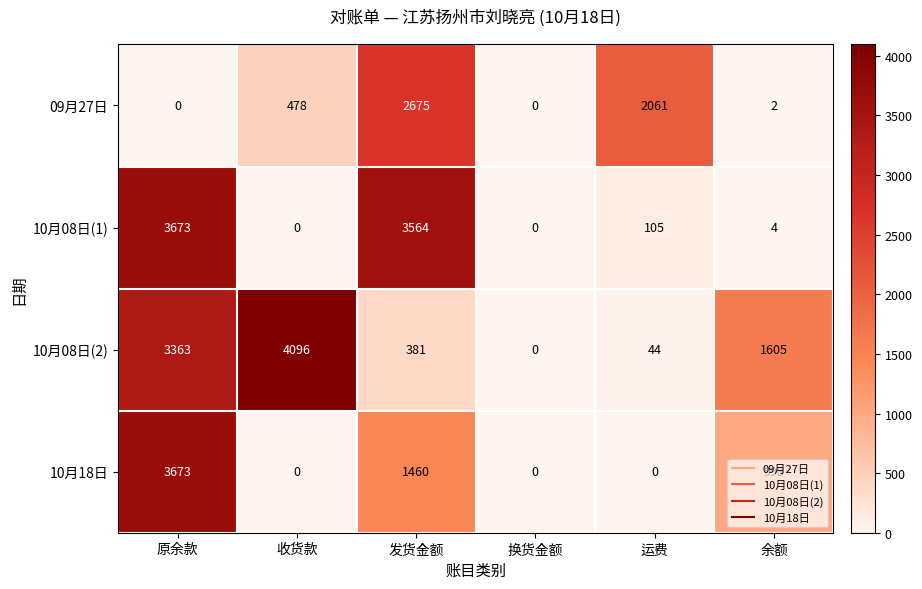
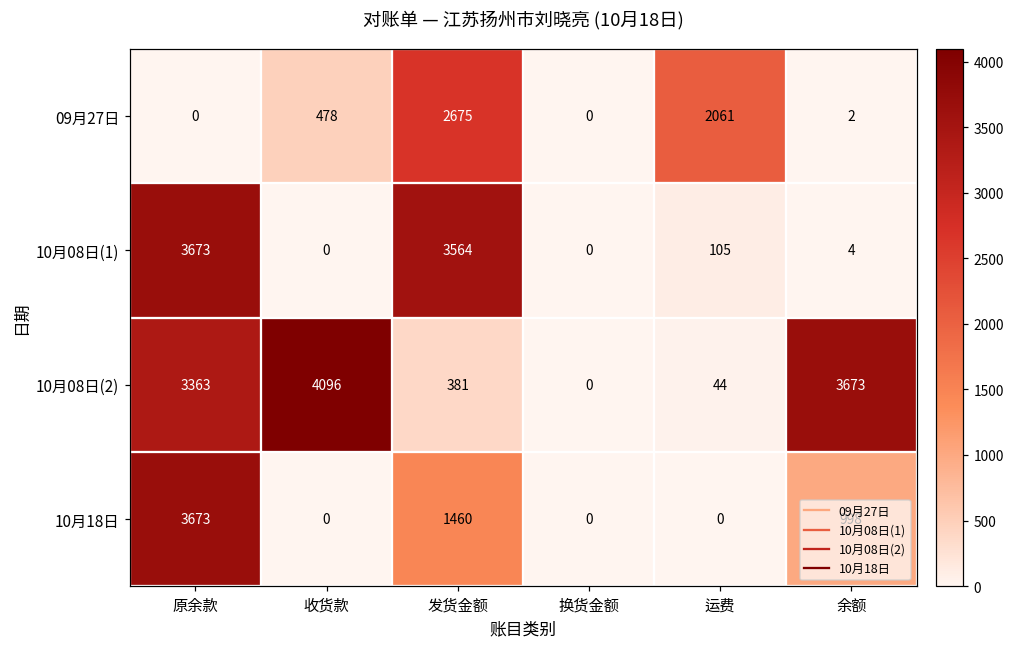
10月08日(2), 余额: 1605 -> 3673
